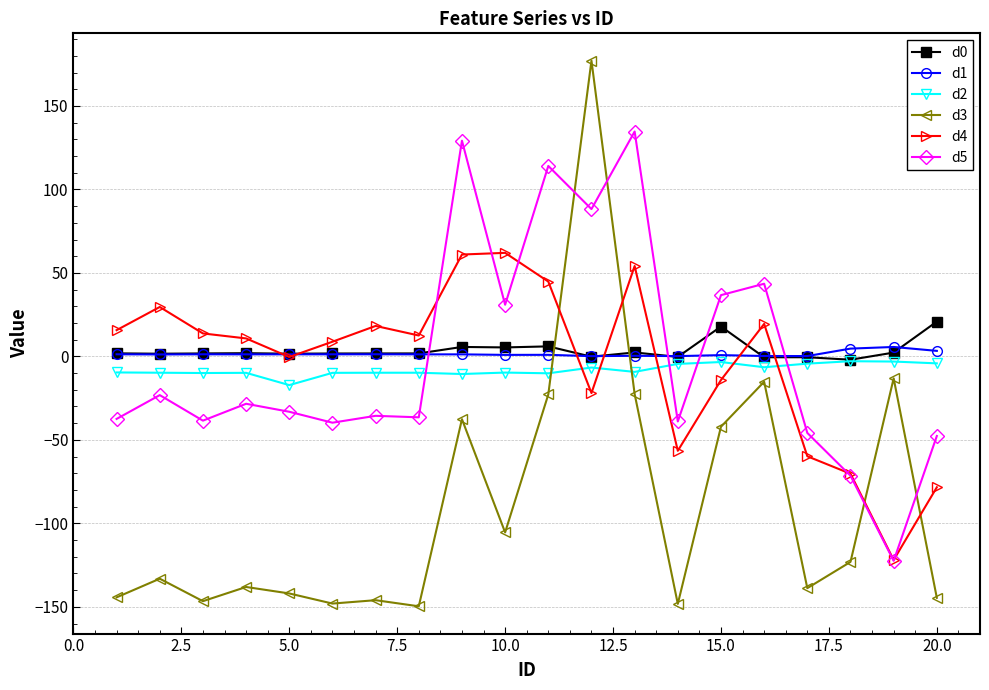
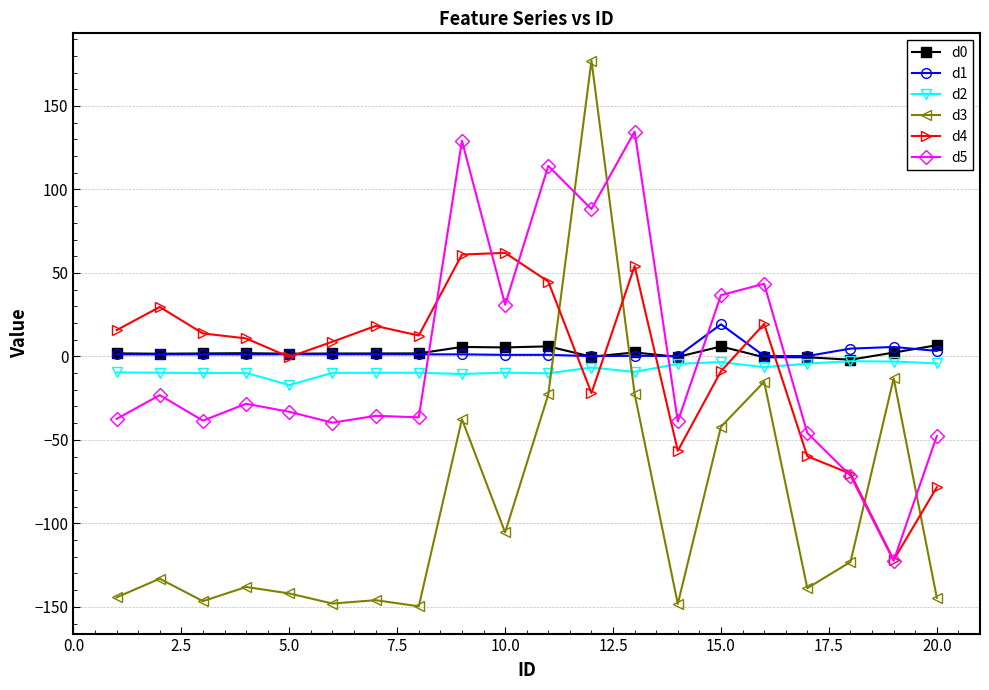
d0, 15.0: 18 -> 6
d1, 15.0: 1 -> 19
d4, 15.0: -14 -> -9
d0, 20.0: 21 -> 7
